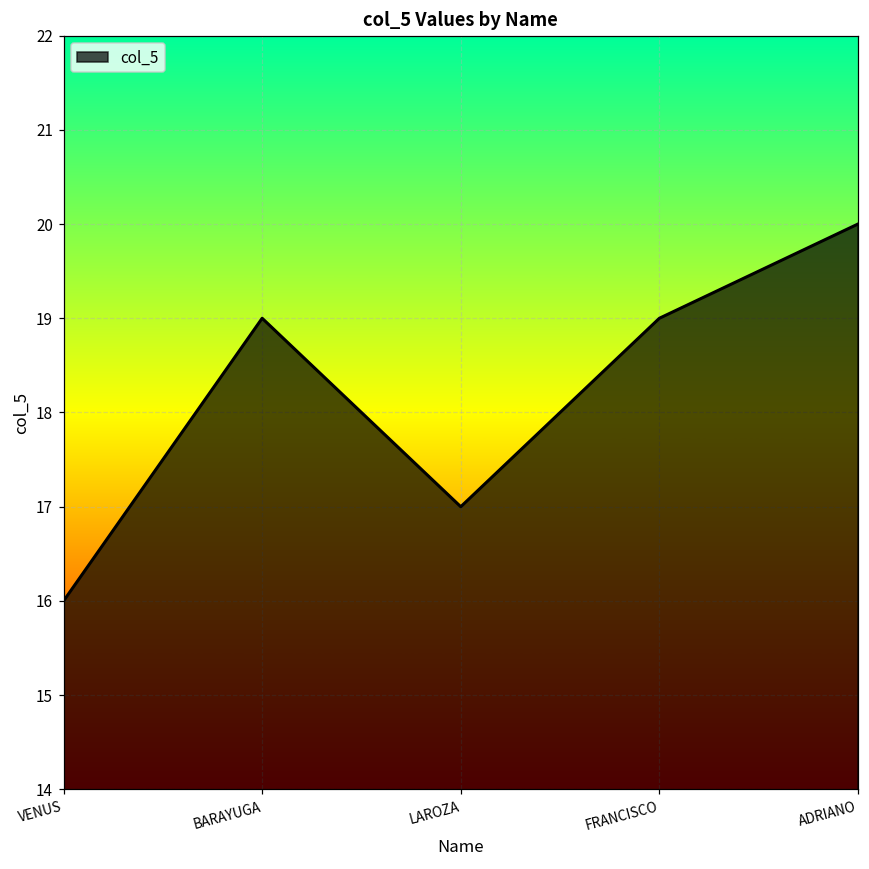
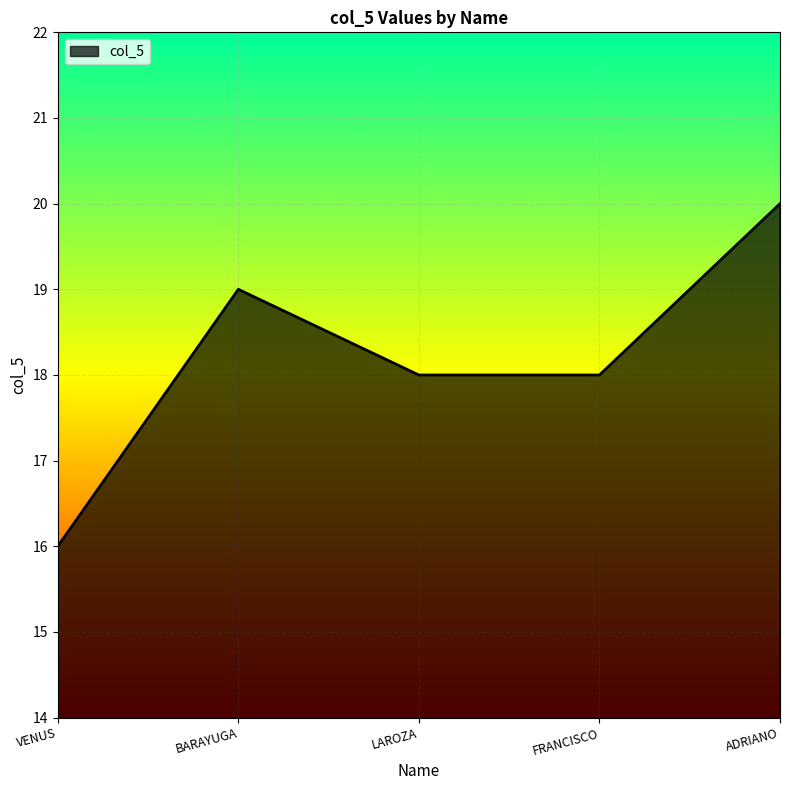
LAROZA: 17 -> 18
FRANCISCO: 19 -> 18
